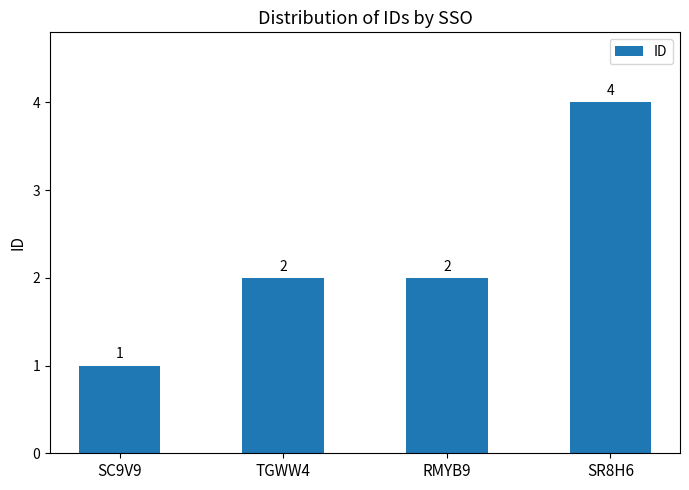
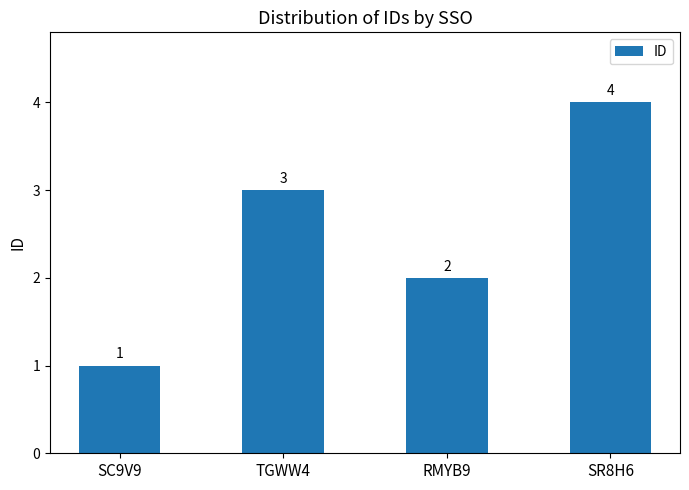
TGWW4: 2 -> 3
